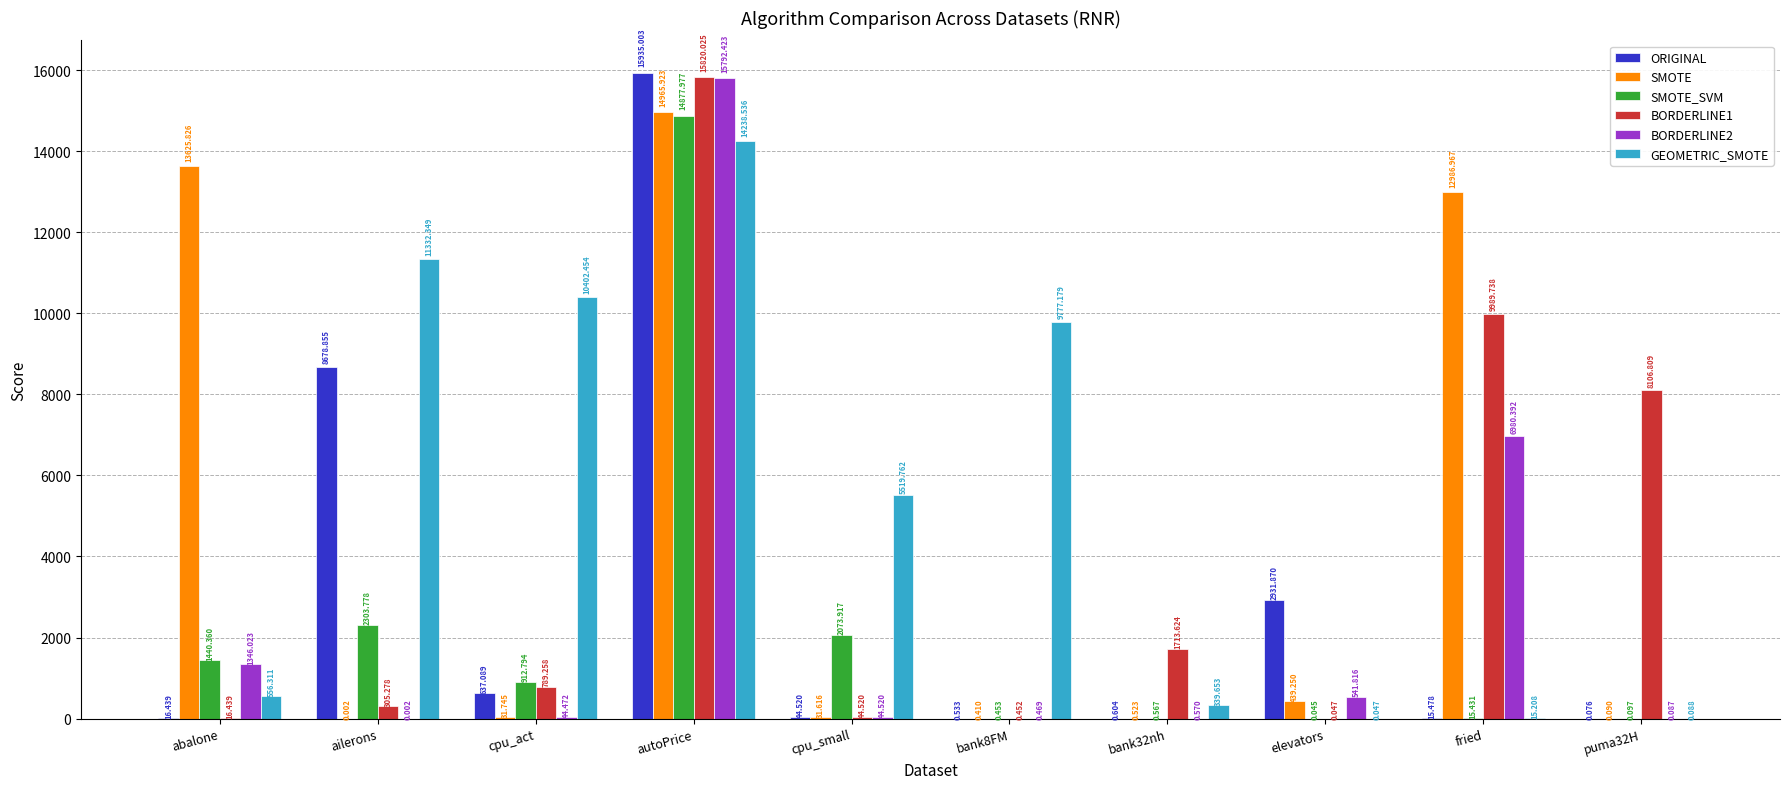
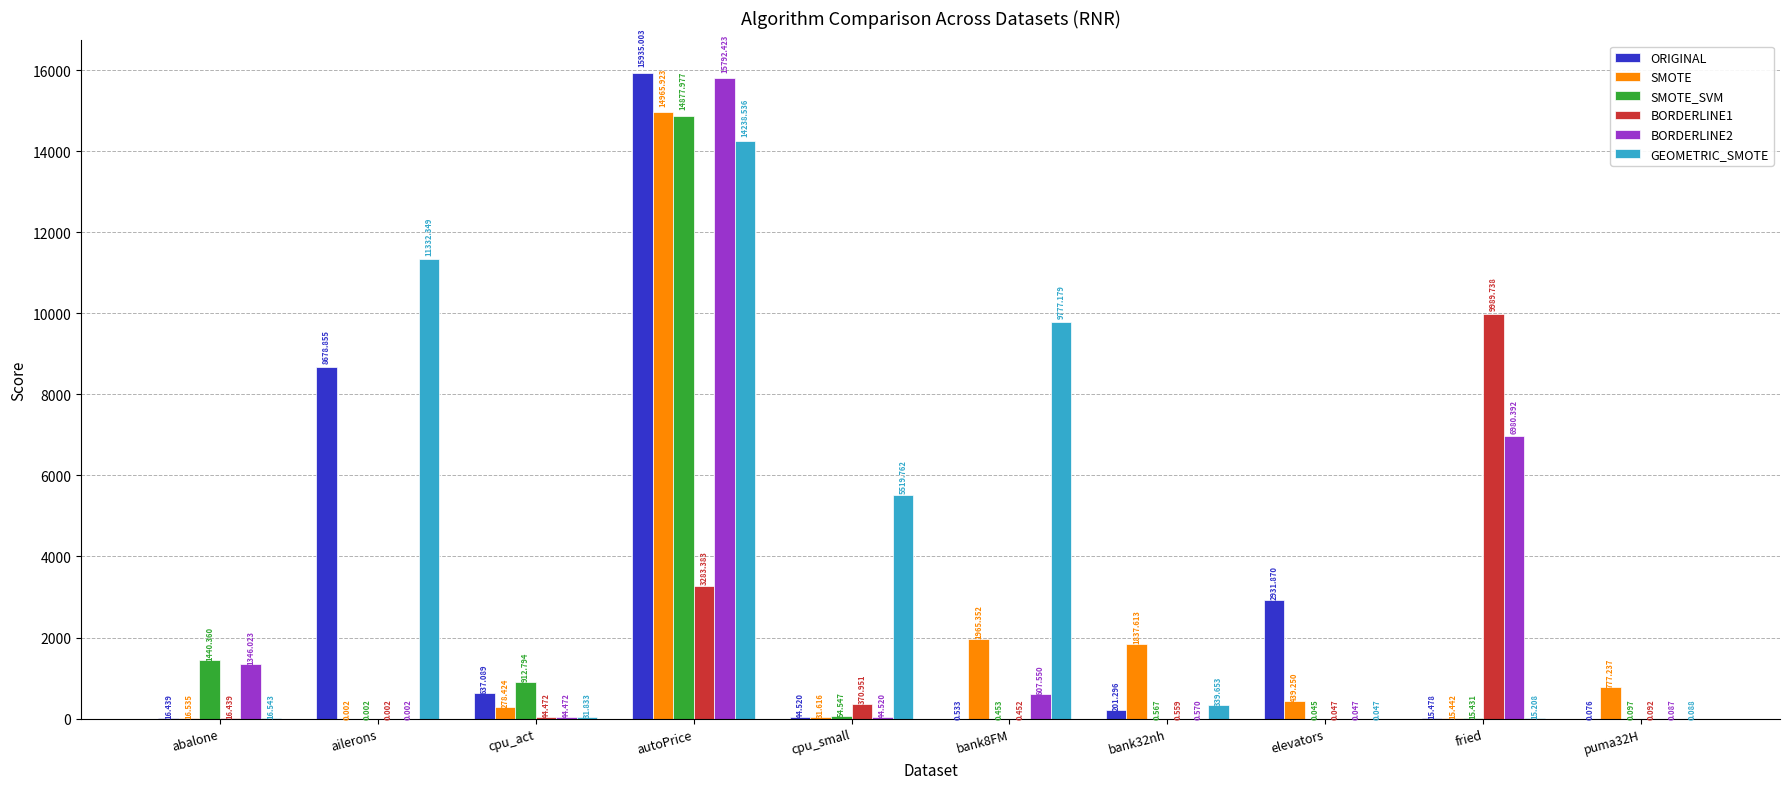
SMOTE, abalone: 13625.826 -> 16.535
GEOMETRIC_SMOTE, abalone: 556.311 -> 16.543
SMOTE_SVM, ailerons: 2303.778 -> 0.002
BORDERLINE1, ailerons: 305.278 -> 0.002
SMOTE, cpu_act: 31.745 -> 278.424
BORDERLINE1, cpu_act: 789.258 -> 44.472
GEOMETRIC_SMOTE, cpu_act: 10402.454 -> 31.833
BORDERLINE1, autoPrice: 15820.025 -> 3283.383
SMOTE_SVM, cpu_small: 2073.917 -> 54.547
BORDERLINE1, cpu_small: 44.520 -> 370.951
SMOTE, bank8FM: 0.410 -> 1965.352
BORDERLINE2, bank8FM: 0.469 -> 607.550
ORIGINAL, bank32nh: 0.604 -> 201.296
SMOTE, bank32nh: 0.523 -> 1837.613
BORDERLINE1, bank32nh: 1713.624 -> 0.559
BORDERLINE2, elevators: 541.816 -> 0.047
SMOTE, fried: 12986.967 -> 15.442
SMOTE, puma32H: 0.090 -> 777.237
BORDERLINE1, puma32H: 8106.809 -> 0.092
